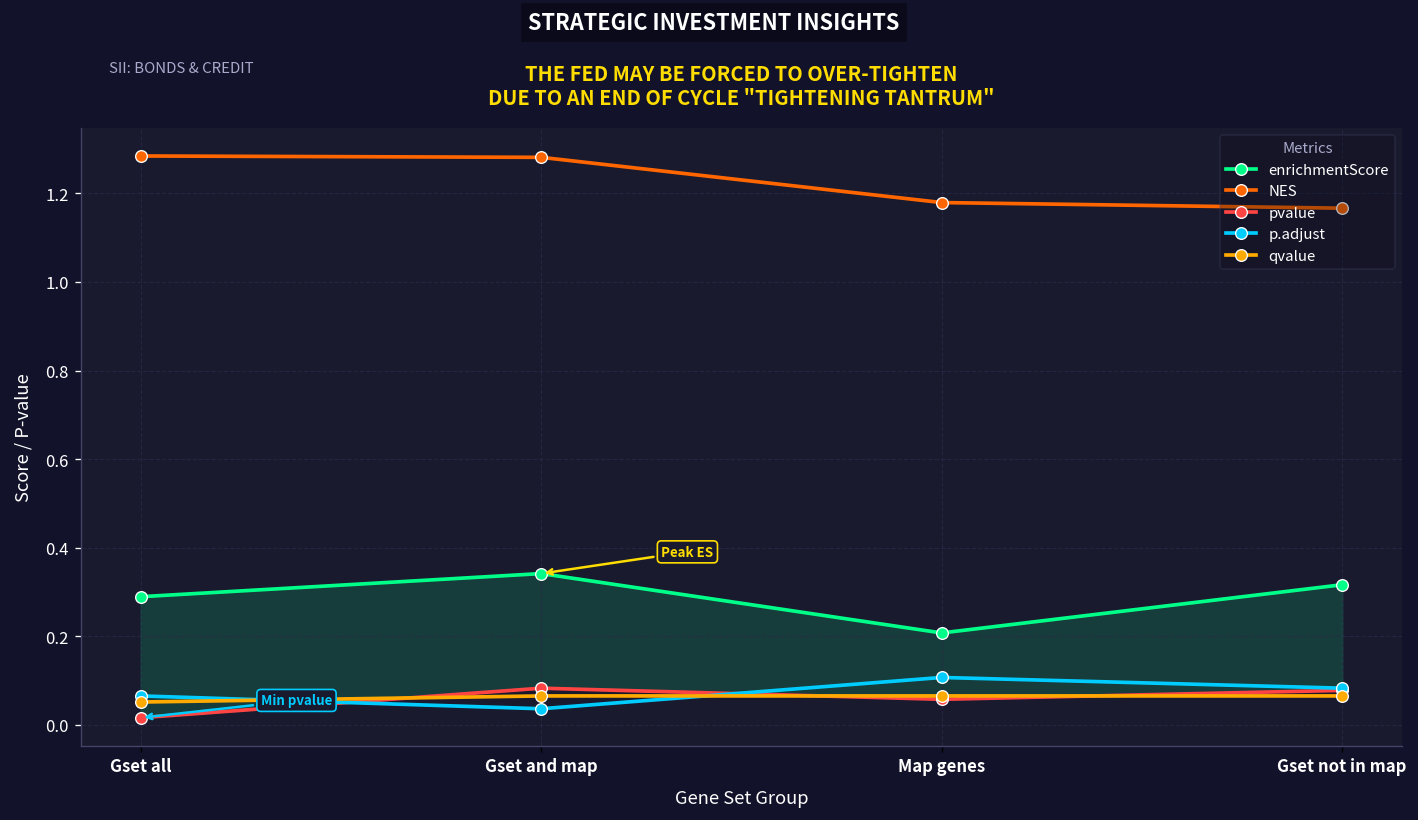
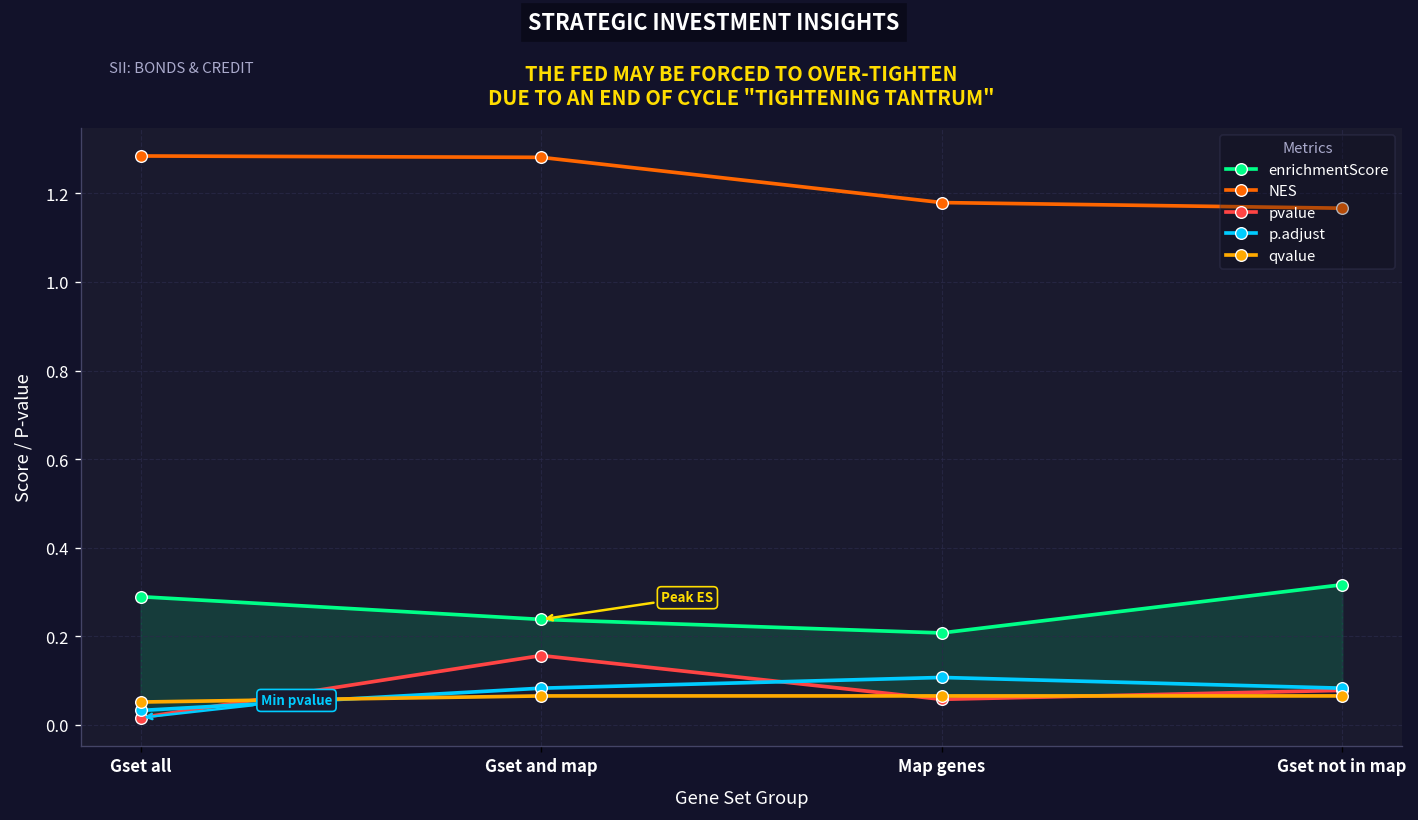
p.adjust, Gset all: 0.07 -> 0.03
enrichmentScore, Gset and map: 0.34 -> 0.24
pvalue, Gset and map: 0.08 -> 0.16
p.adjust, Gset and map: 0.04 -> 0.08
